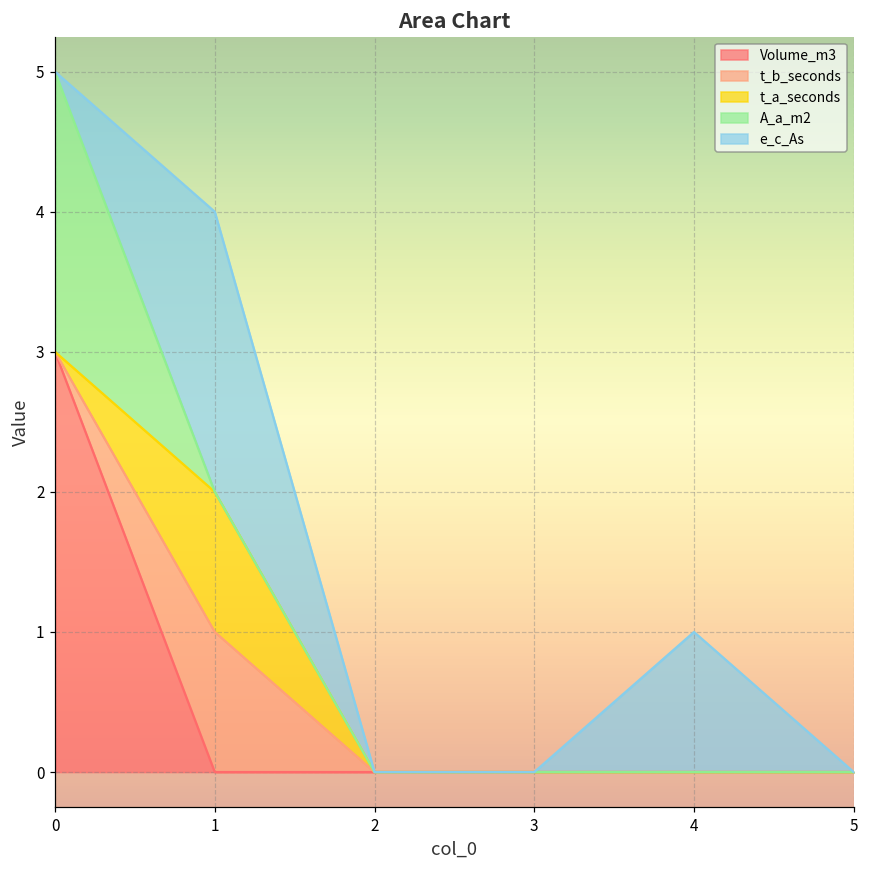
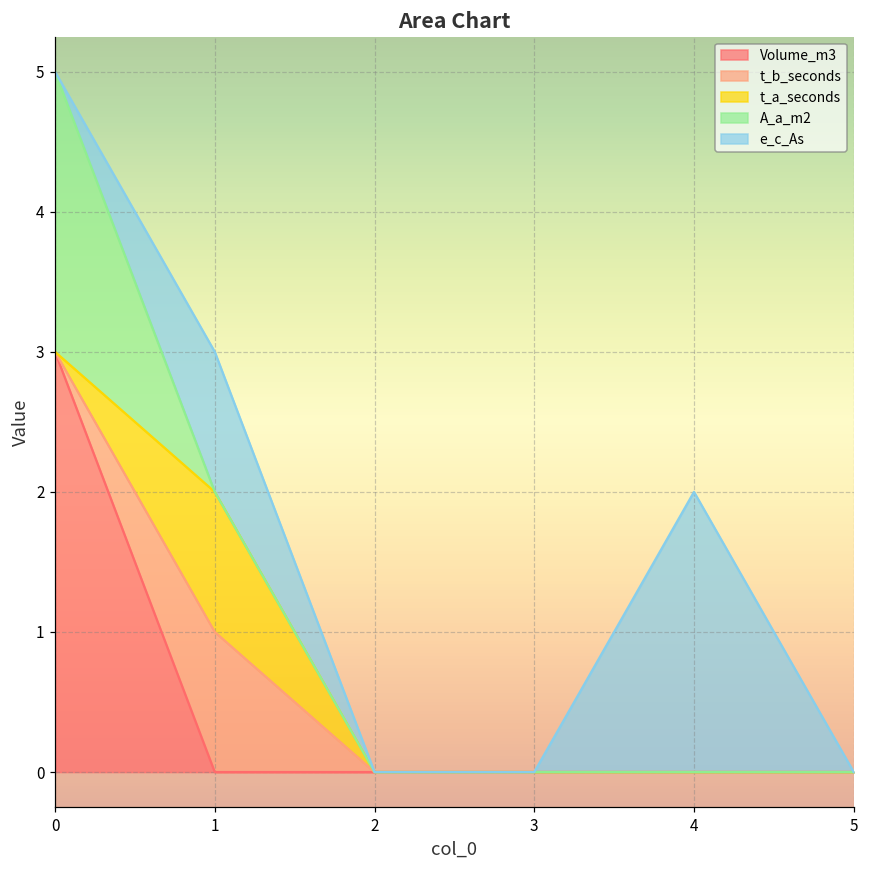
e_c_As, 1: 2 -> 1
e_c_As, 4: 1 -> 2
